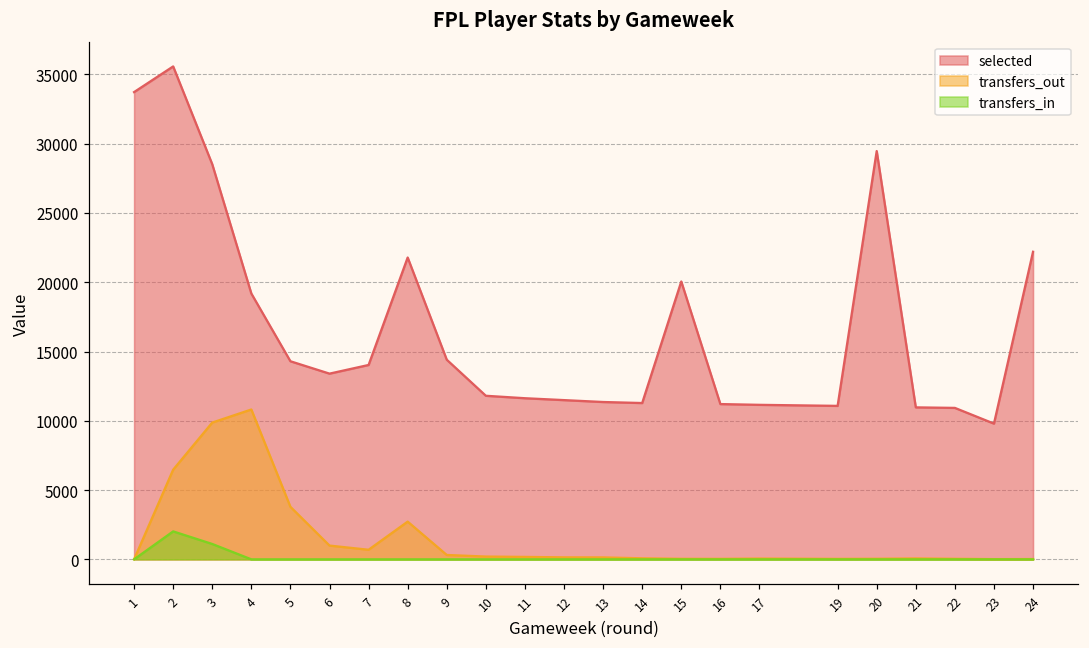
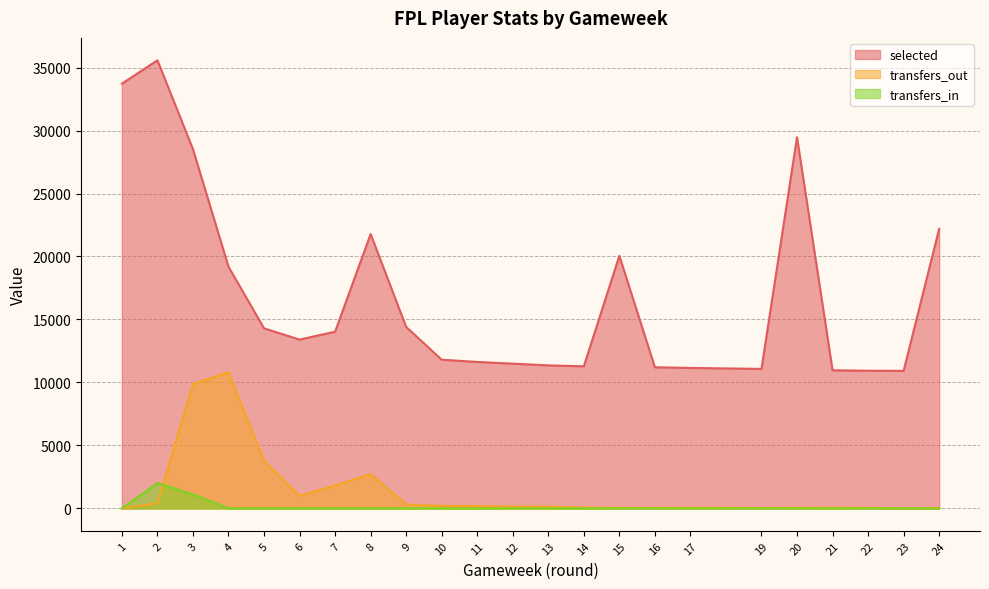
transfers_out, 2: 6500 -> 400
transfers_out, 7: 700 -> 1800
selected, 23: 9800 -> 10900
